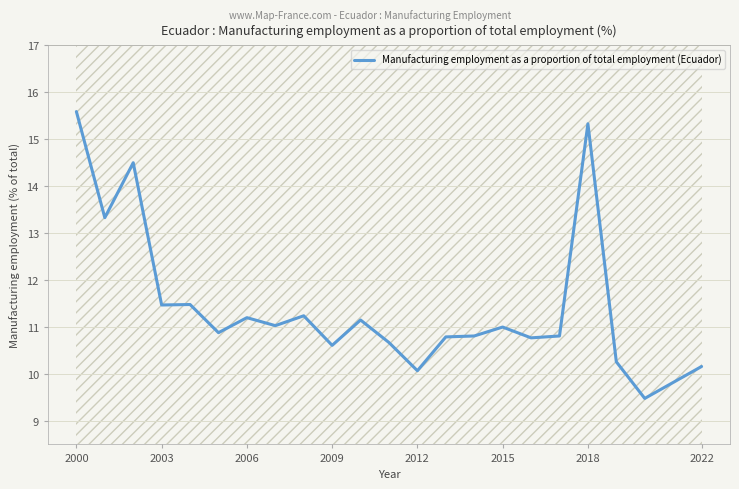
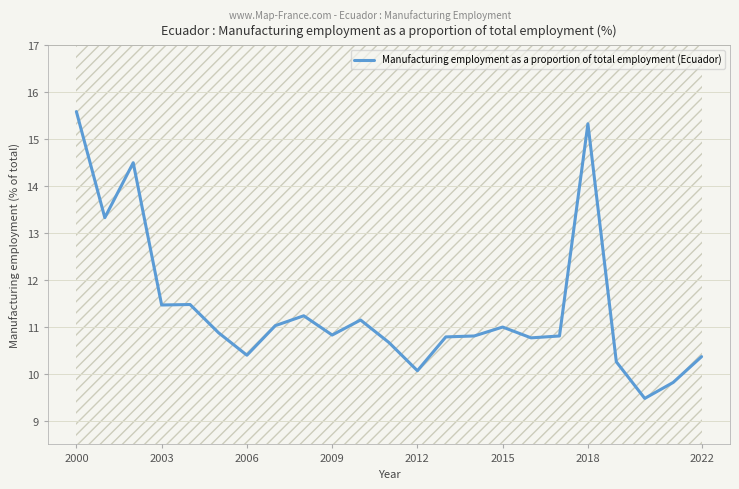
2006: 11.2 -> 10.4
2009: 10.6 -> 10.8
2022: 10.2 -> 10.4
